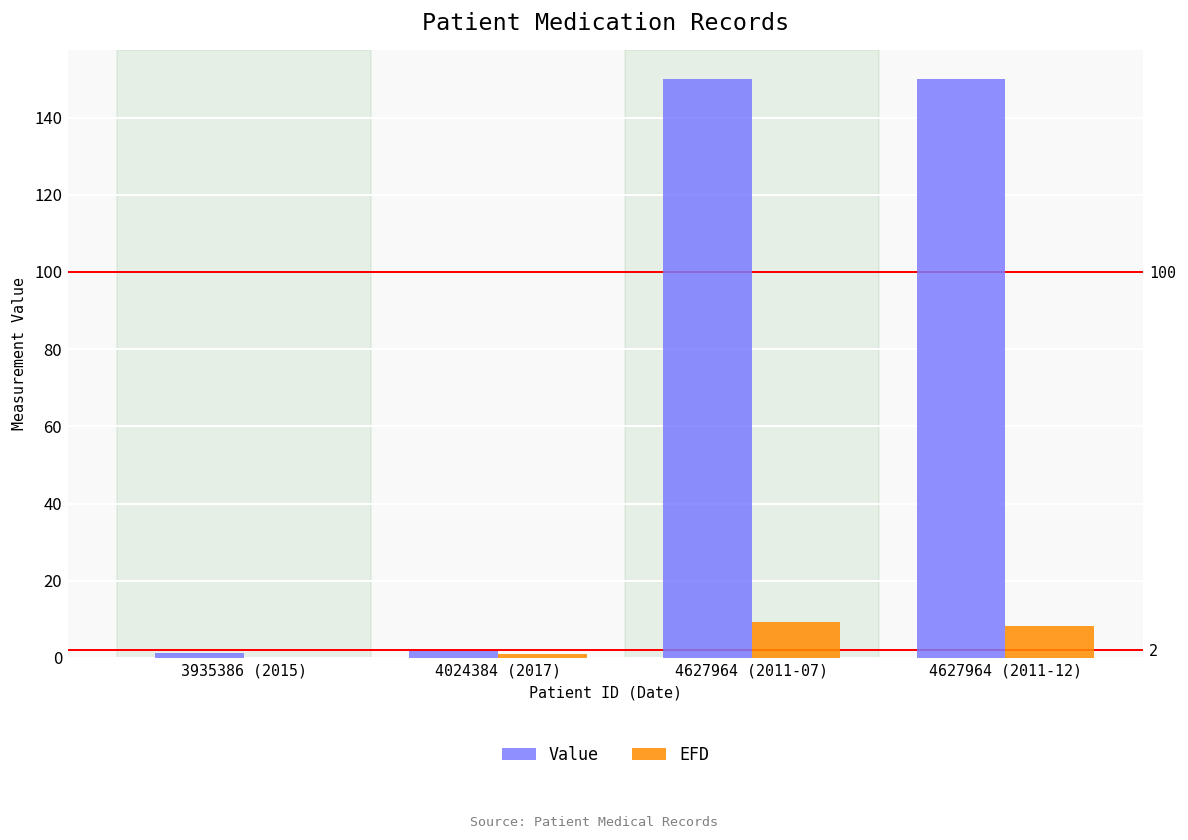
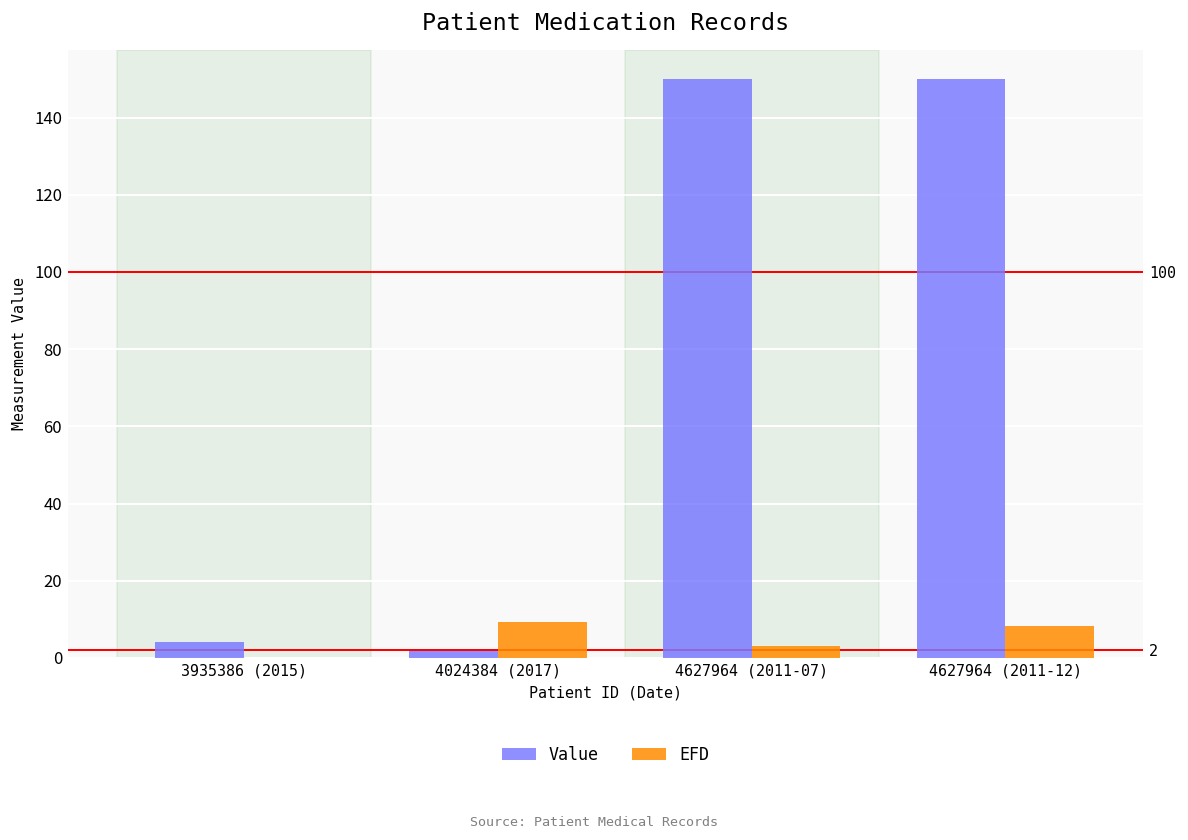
Value, 3935386 (2015): 1 -> 4
EFD, 4024384 (2017): 1 -> 9
EFD, 4627964 (2011-07): 9 -> 3
